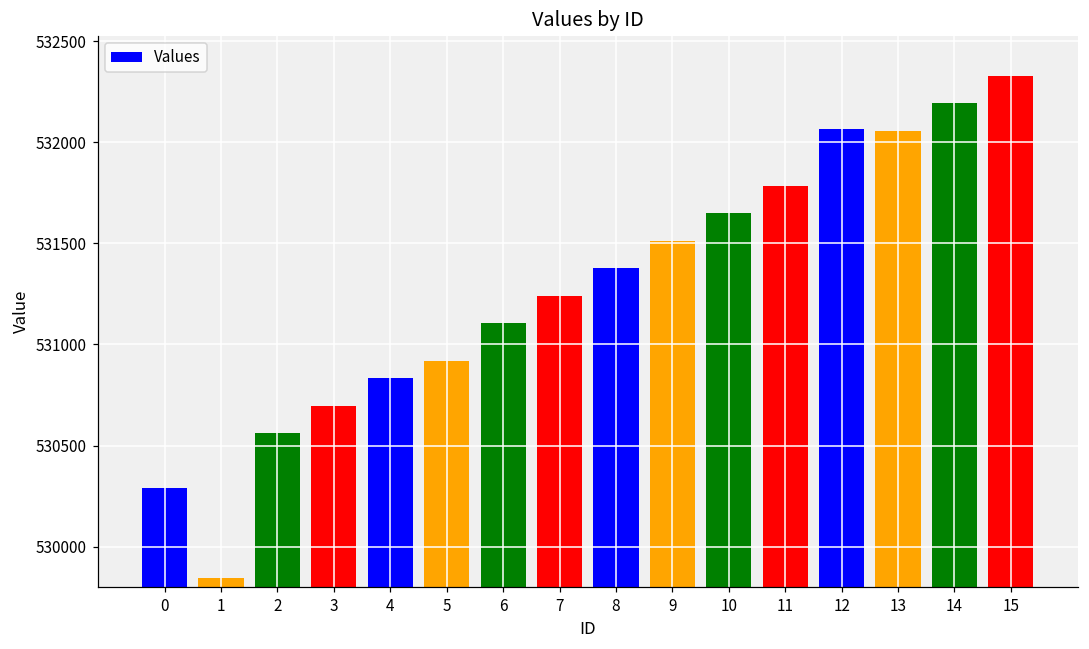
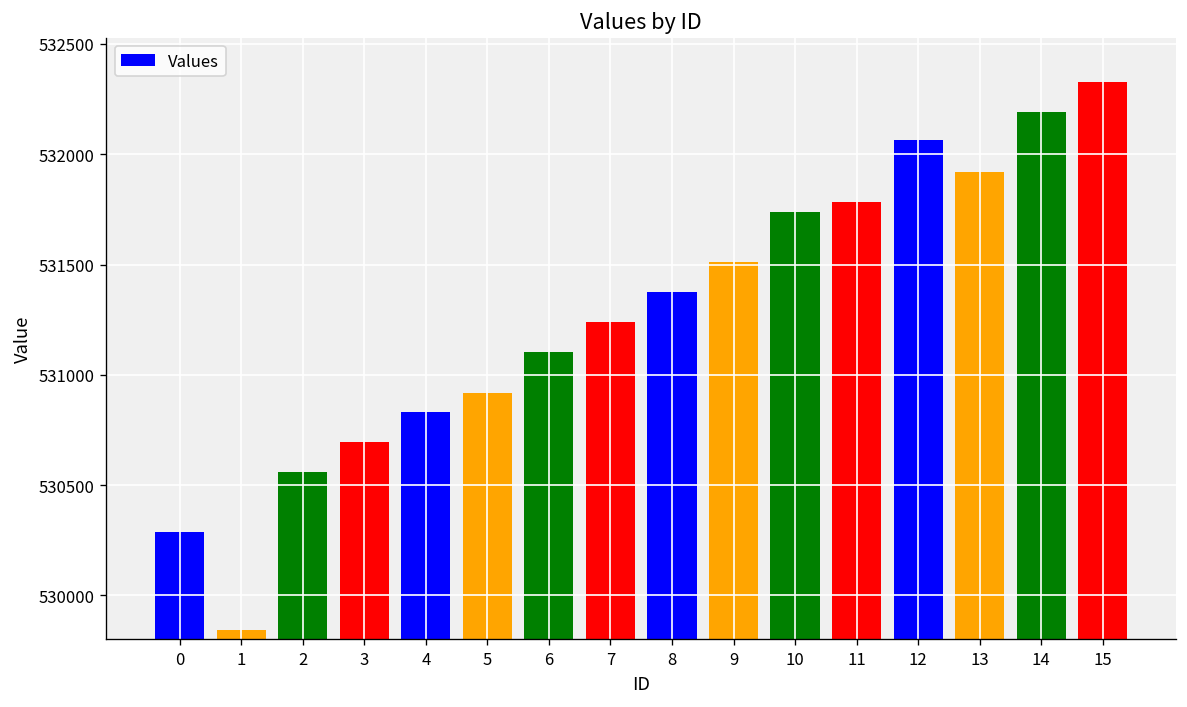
10: 531650 -> 531740
13: 532060 -> 531920
